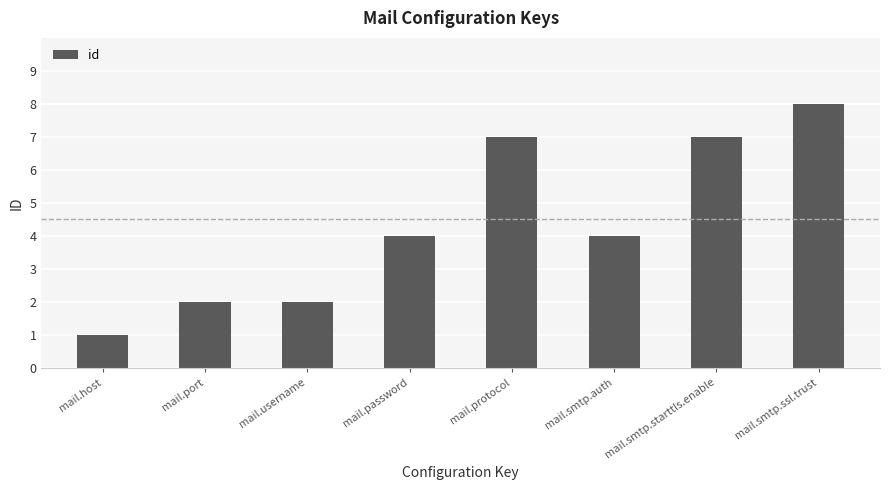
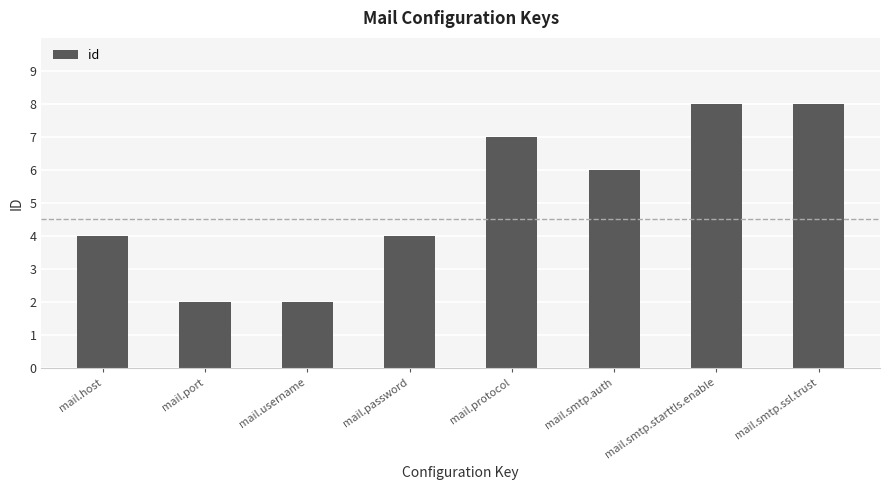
mail.host: 1 -> 4
mail.smtp.auth: 4 -> 6
mail.smtp.starttls.enable: 7 -> 8
